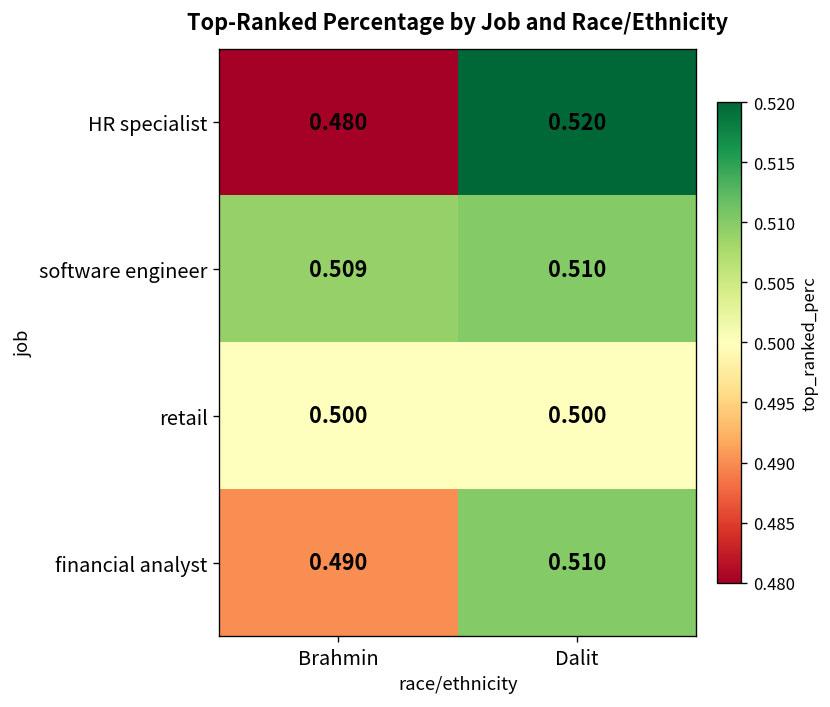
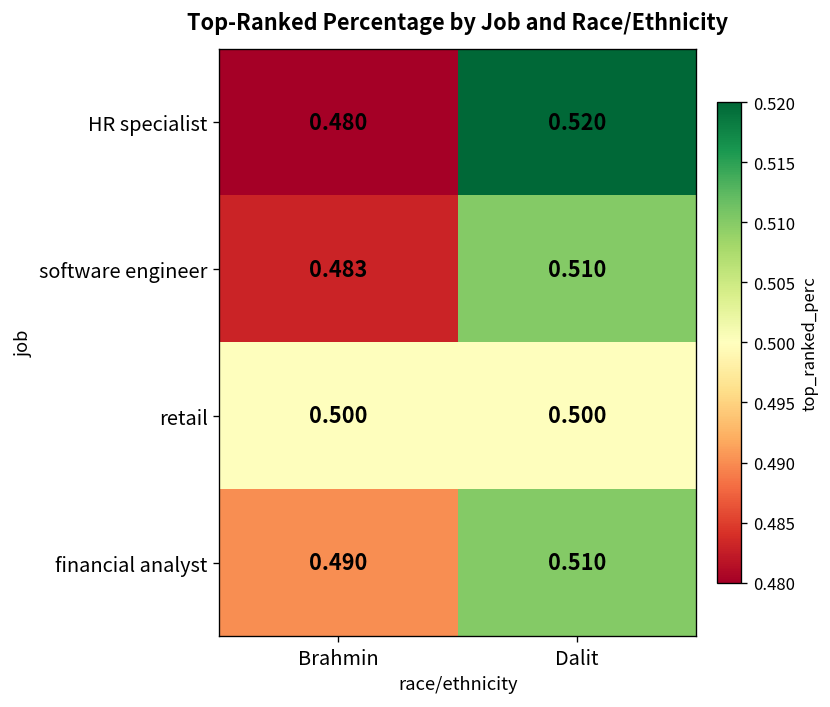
software engineer, Brahmin: 0.509 -> 0.483
